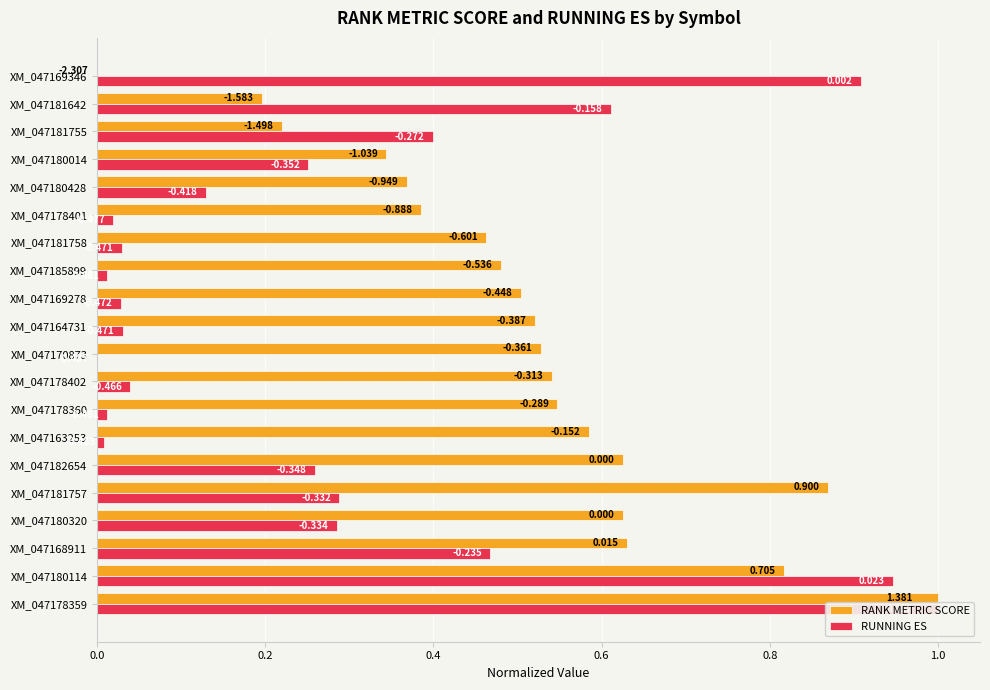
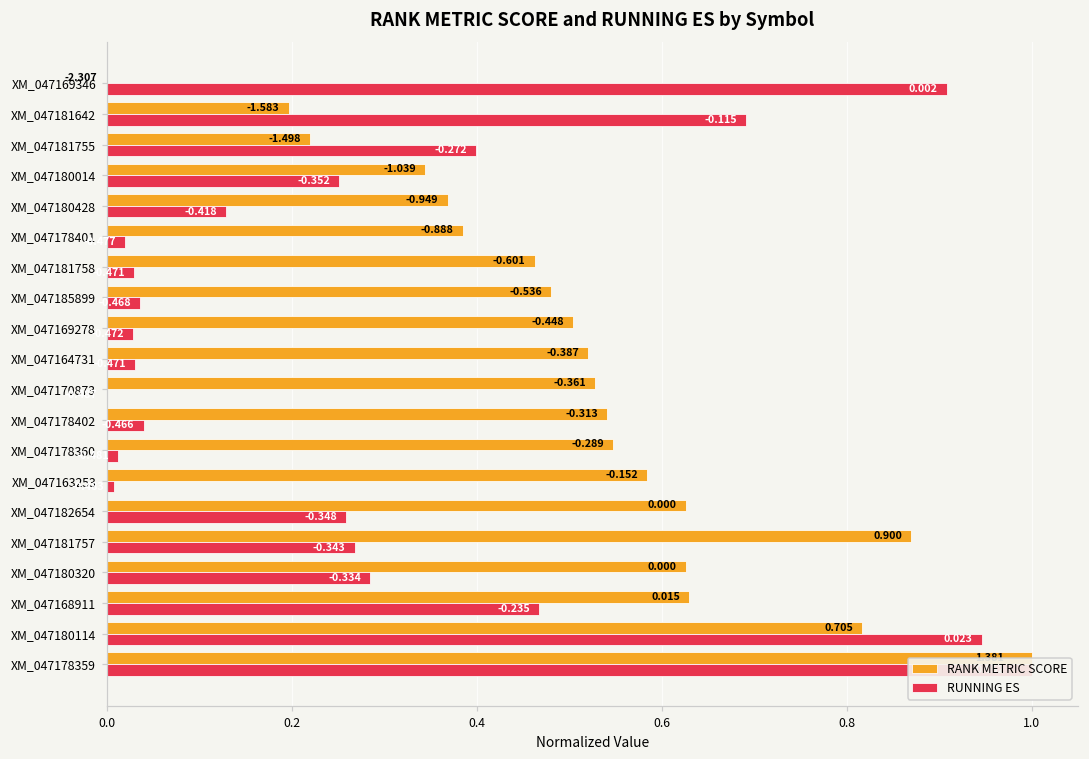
RUNNING ES, XM_047181642: -0.158 -> -0.115
RUNNING ES, XM_047185899: 0.01 -> 0.04
RUNNING ES, XM_047181757: -0.332 -> -0.343
